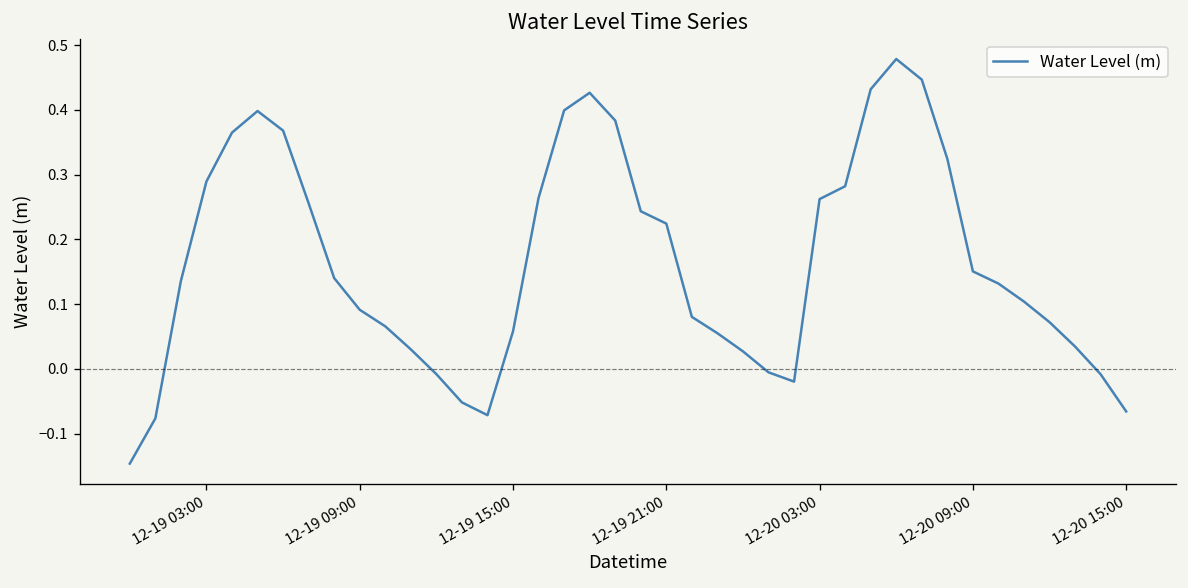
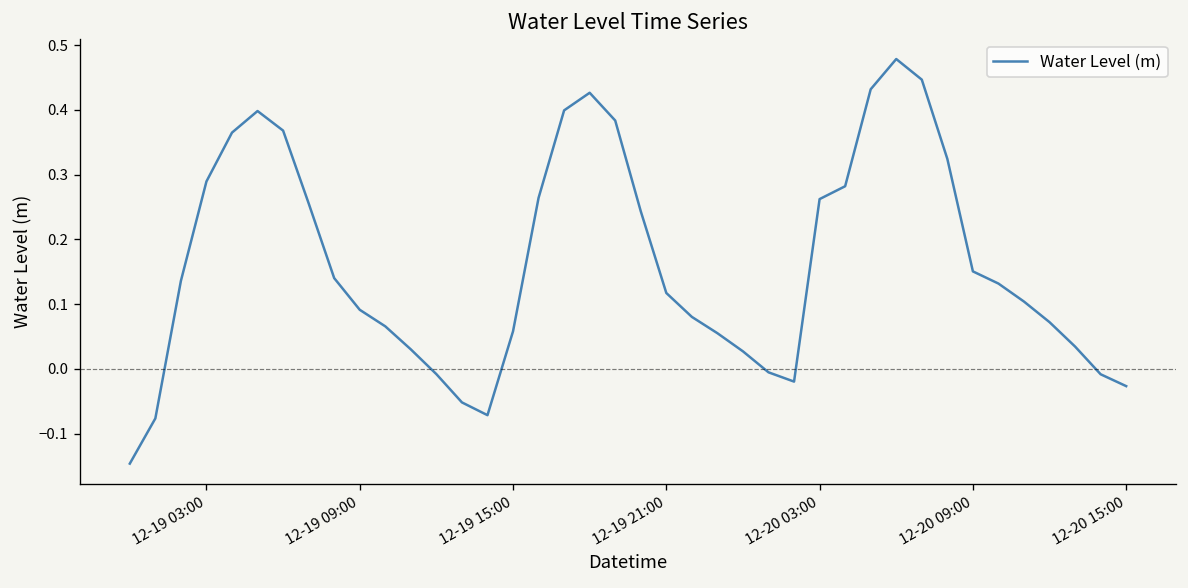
12-19 21:00: 0.22 -> 0.12
12-20 15:00: -0.07 -> -0.03
